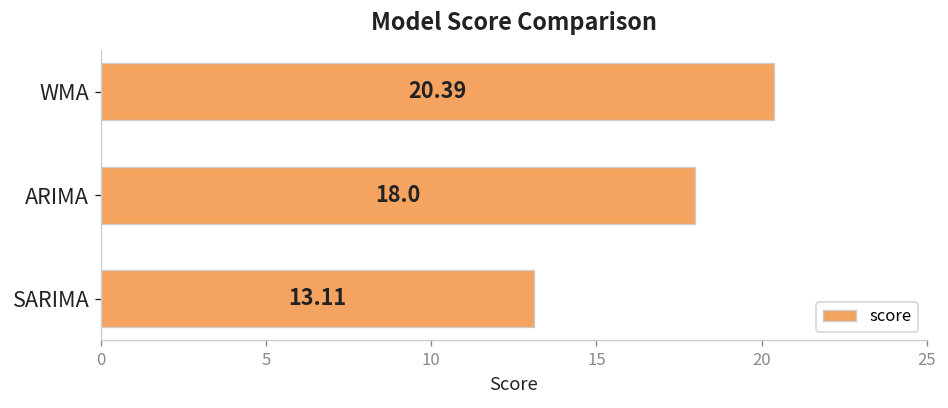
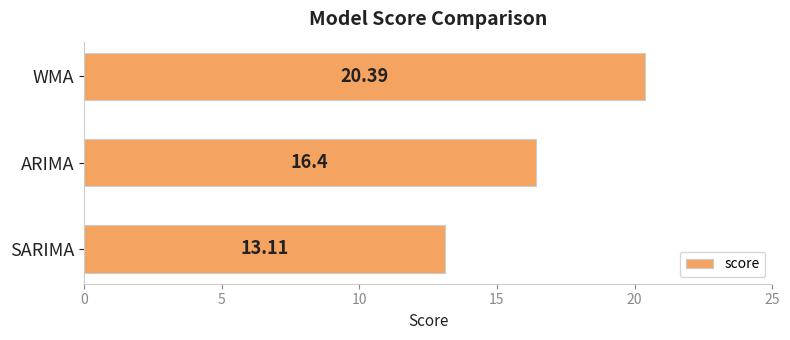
ARIMA: 18.0 -> 16.4
